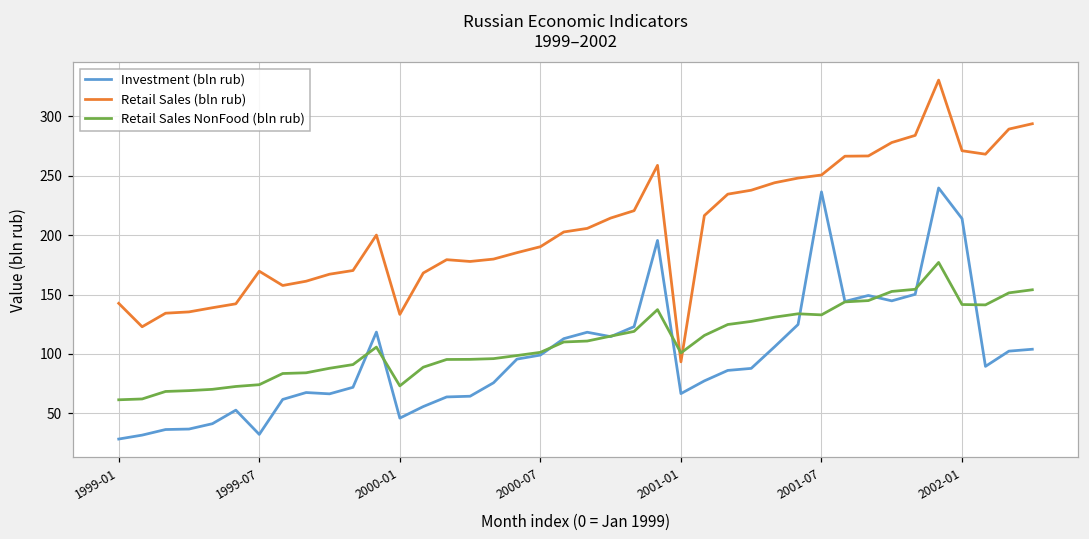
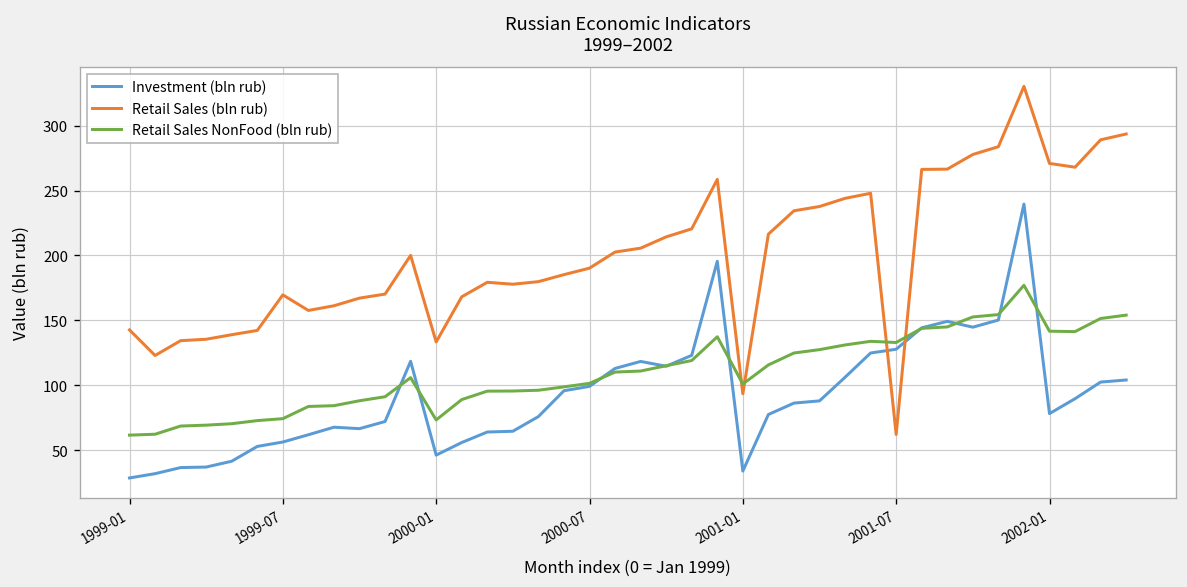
Investment (bln rub), 1999-07: 32 -> 56
Investment (bln rub), 2001-01: 67 -> 34
Investment (bln rub), 2001-07: 236 -> 128
Retail Sales (bln rub), 2001-07: 251 -> 62
Investment (bln rub), 2002-01: 214 -> 78
